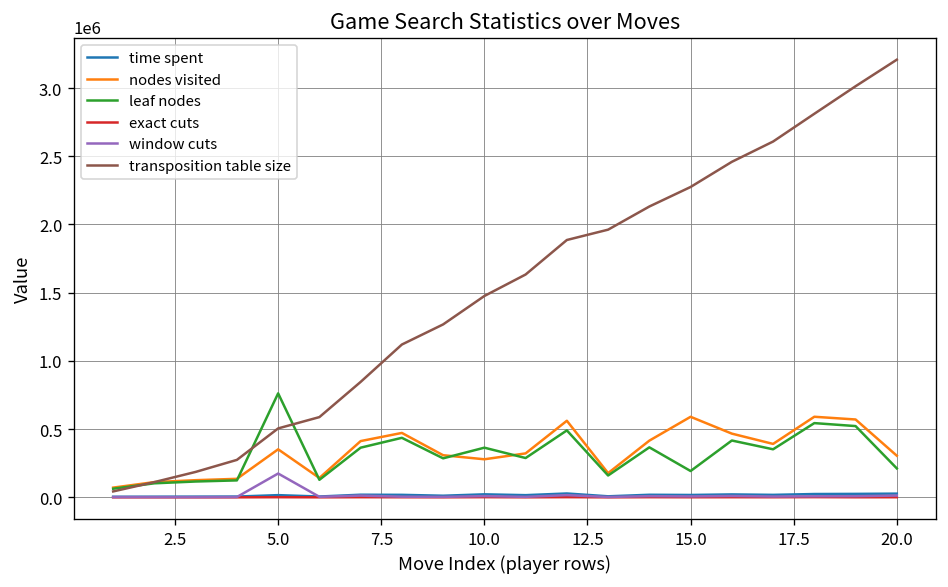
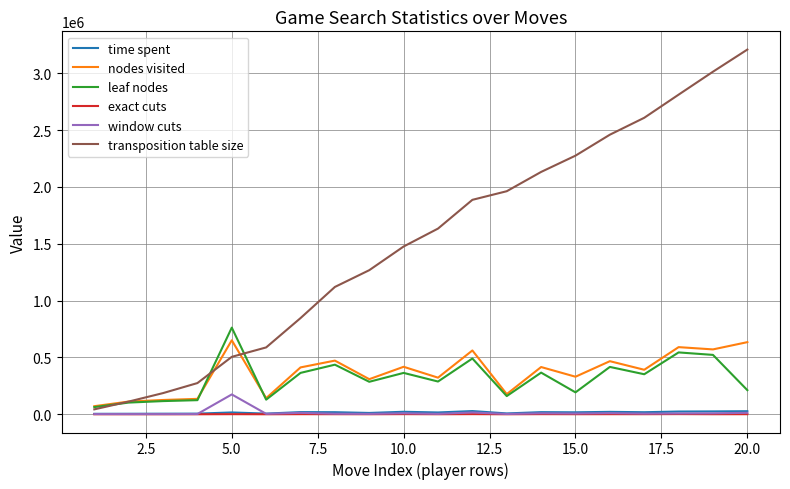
nodes visited, 5.0: 350000 -> 650000
nodes visited, 10.0: 280000 -> 420000
nodes visited, 15.0: 590000 -> 330000
nodes visited, 20.0: 310000 -> 630000
